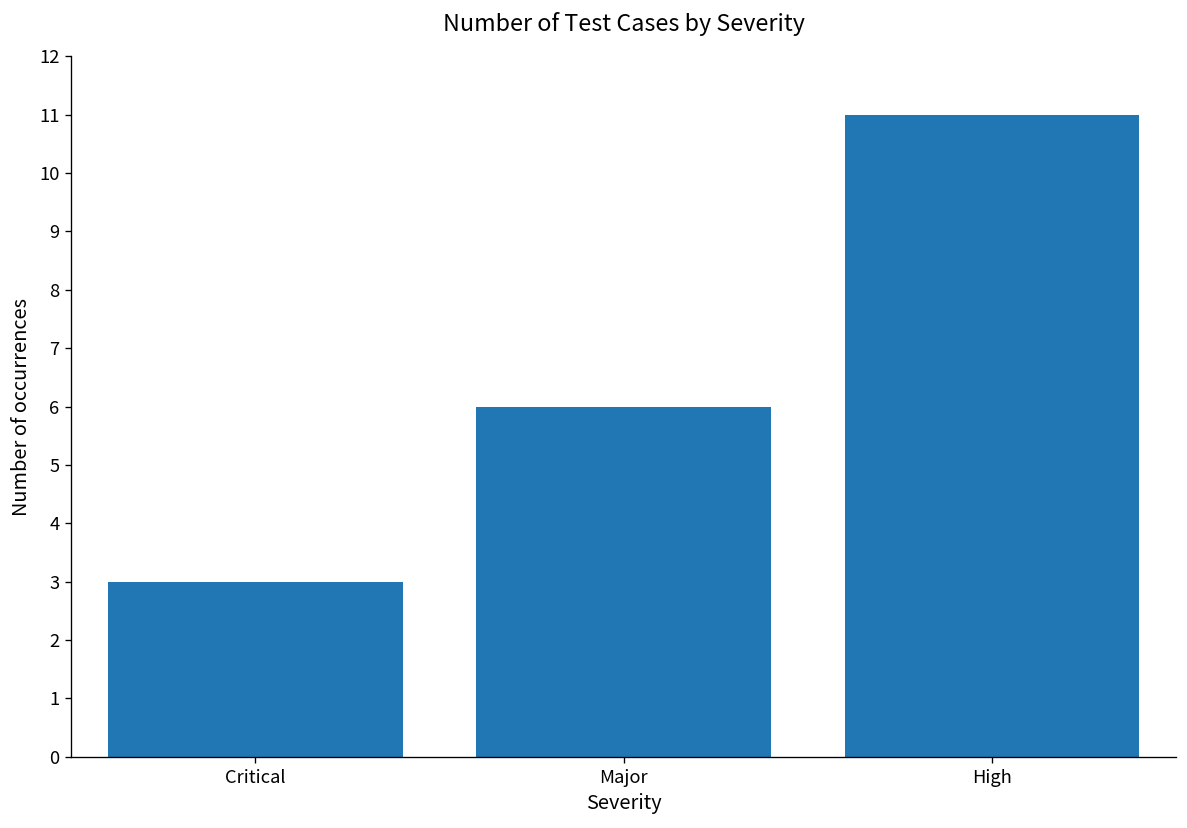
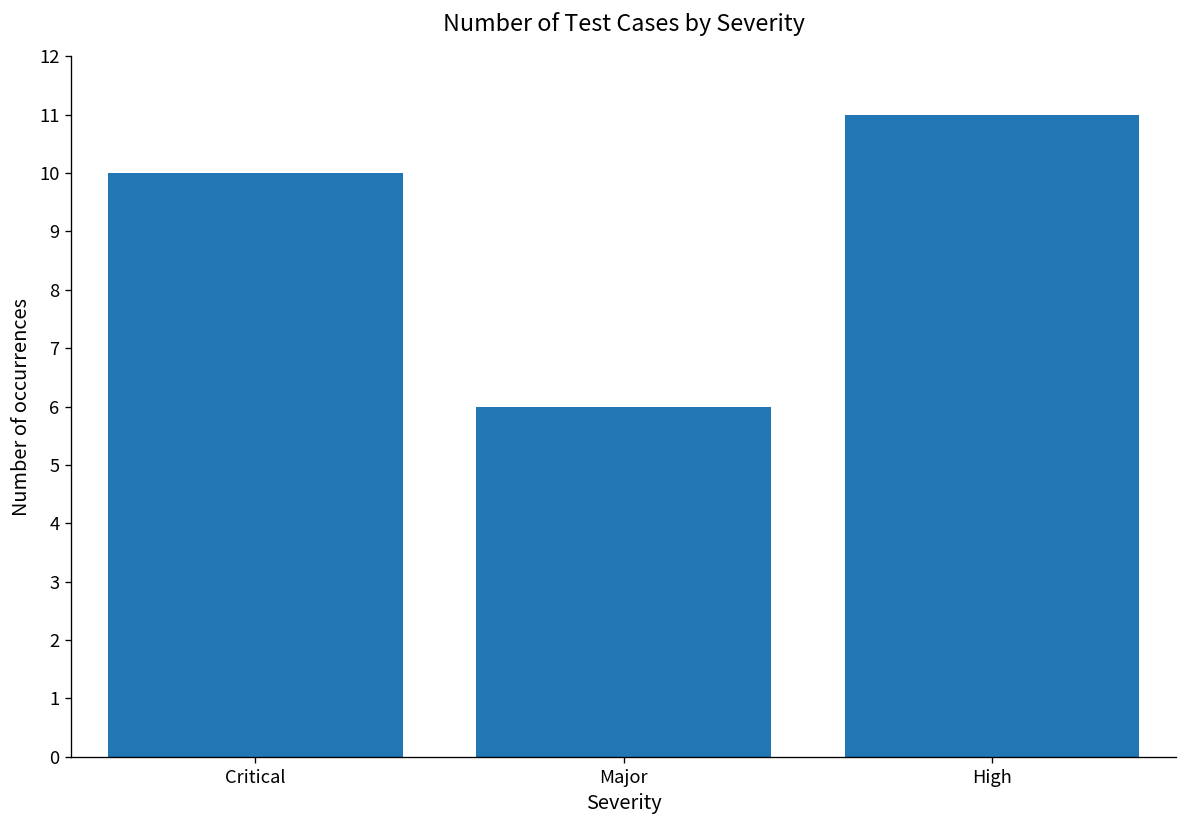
Critical: 3 -> 10
